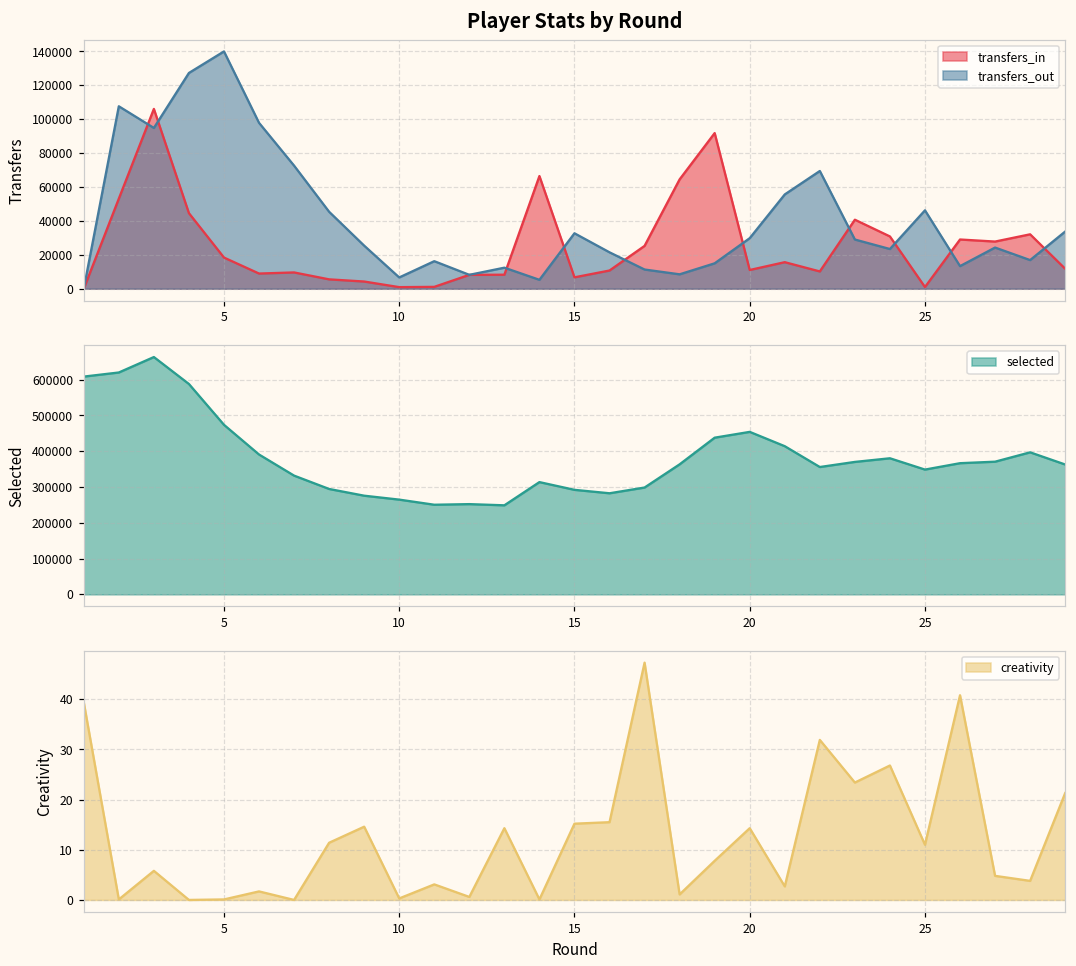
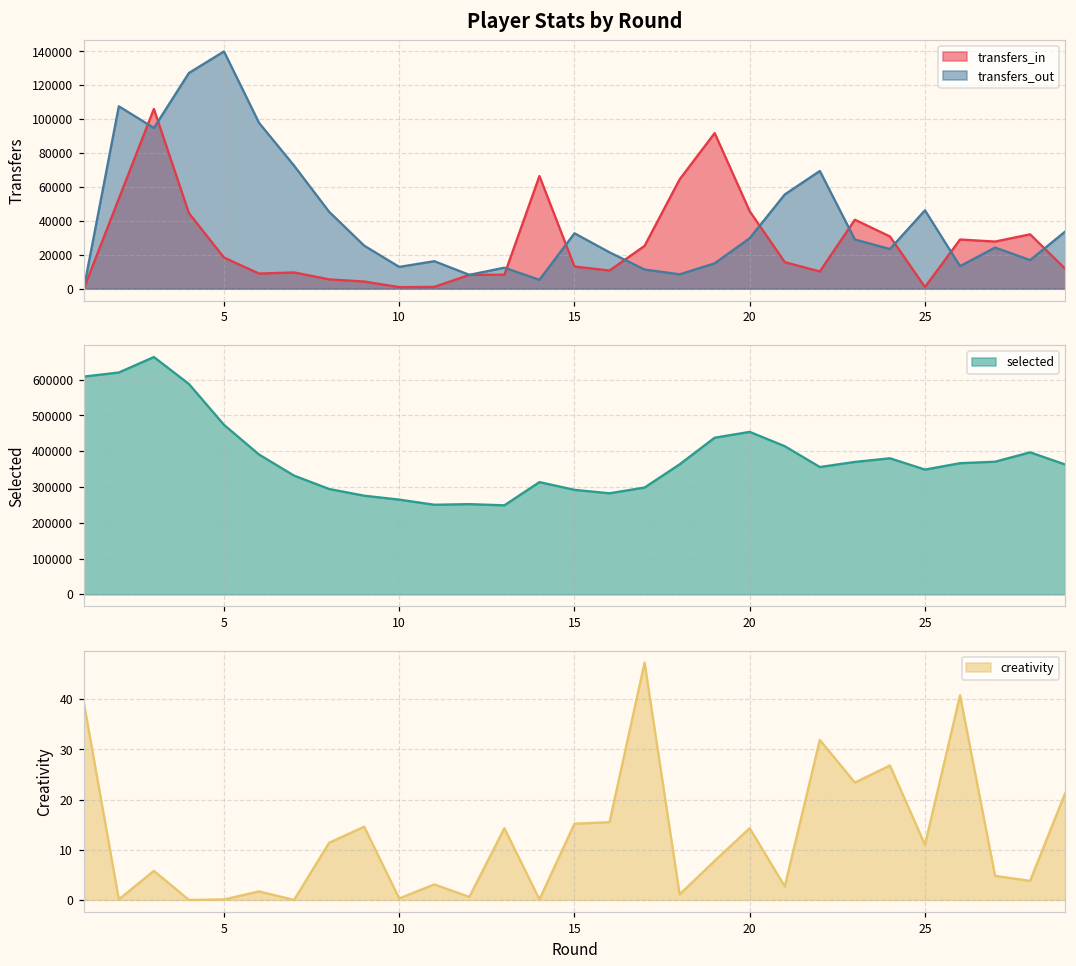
Player Stats by Round, transfers_out, 10: 7000 -> 13000
Player Stats by Round, transfers_in, 15: 7000 -> 13000
Player Stats by Round, transfers_in, 20: 11000 -> 46000
